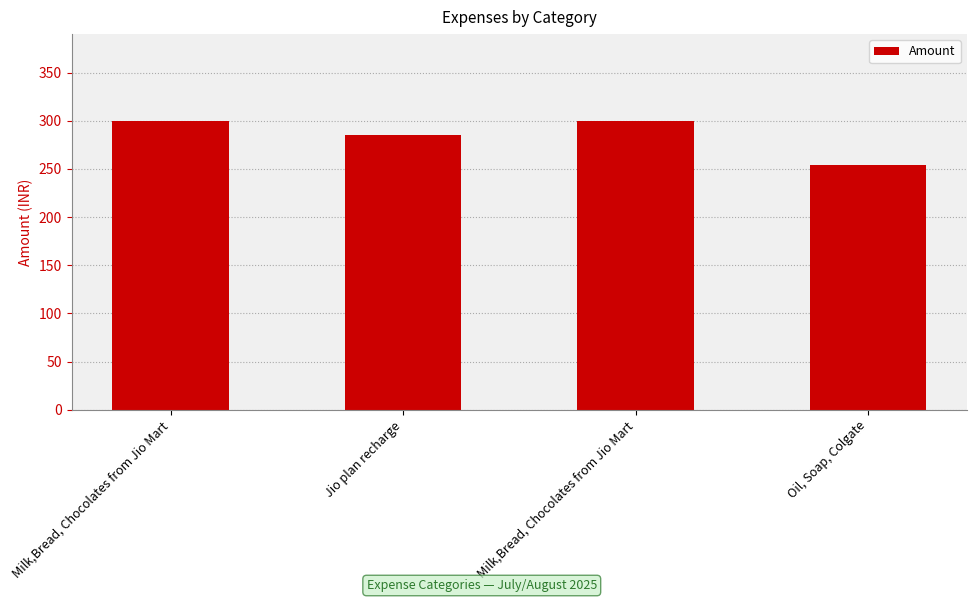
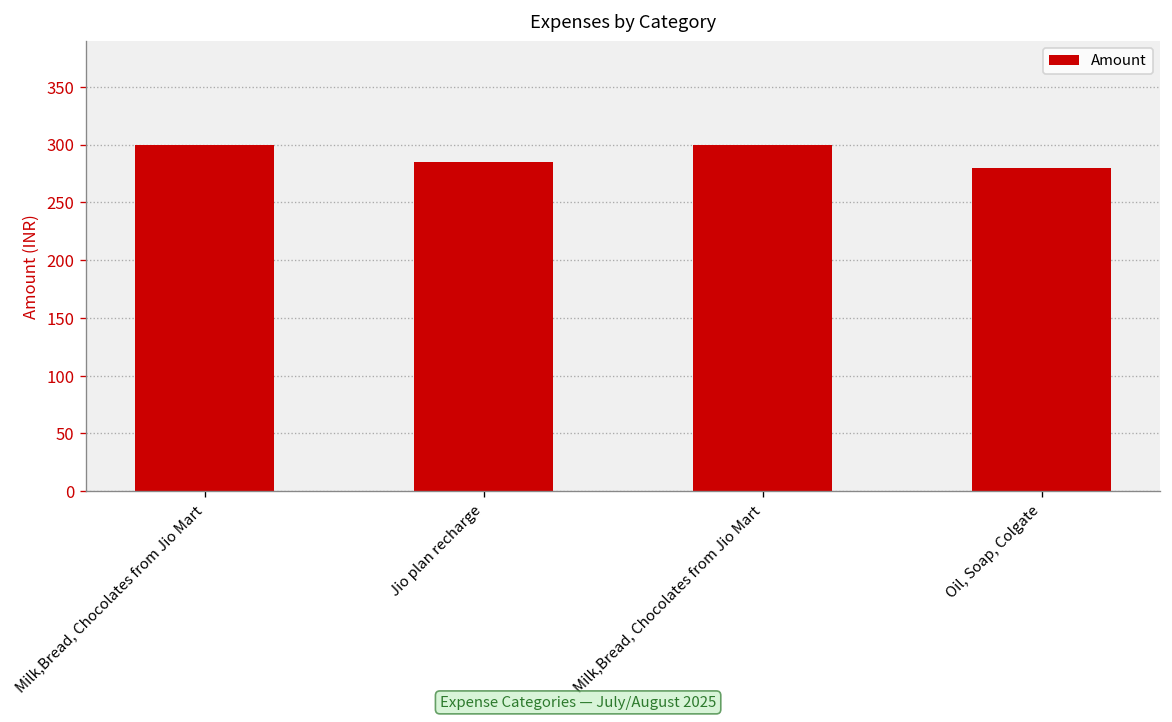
Oil, Soap, Colgate: 250 -> 280
